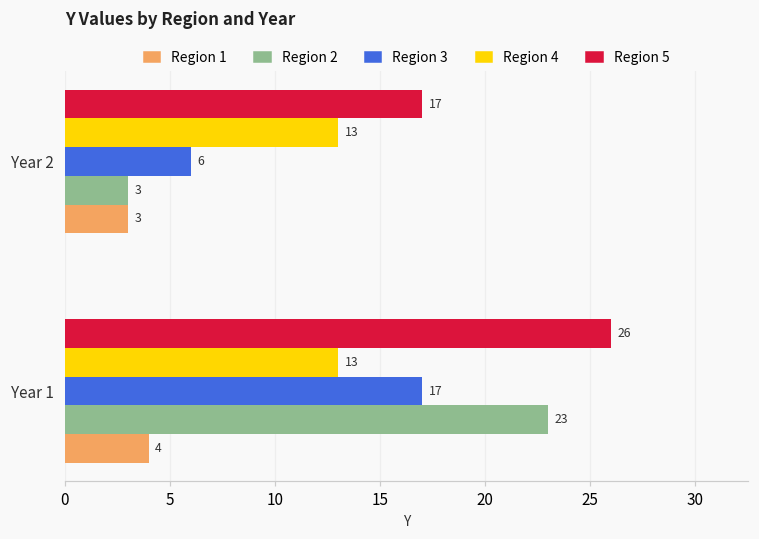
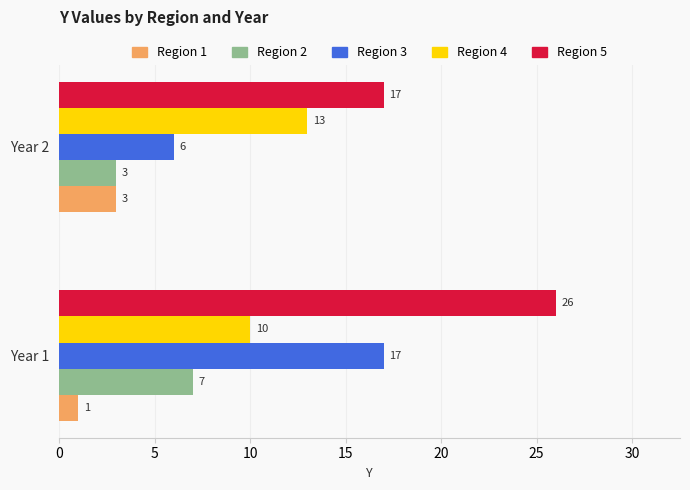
Region 4, Year 1: 13 -> 10
Region 2, Year 1: 23 -> 7
Region 1, Year 1: 4 -> 1
